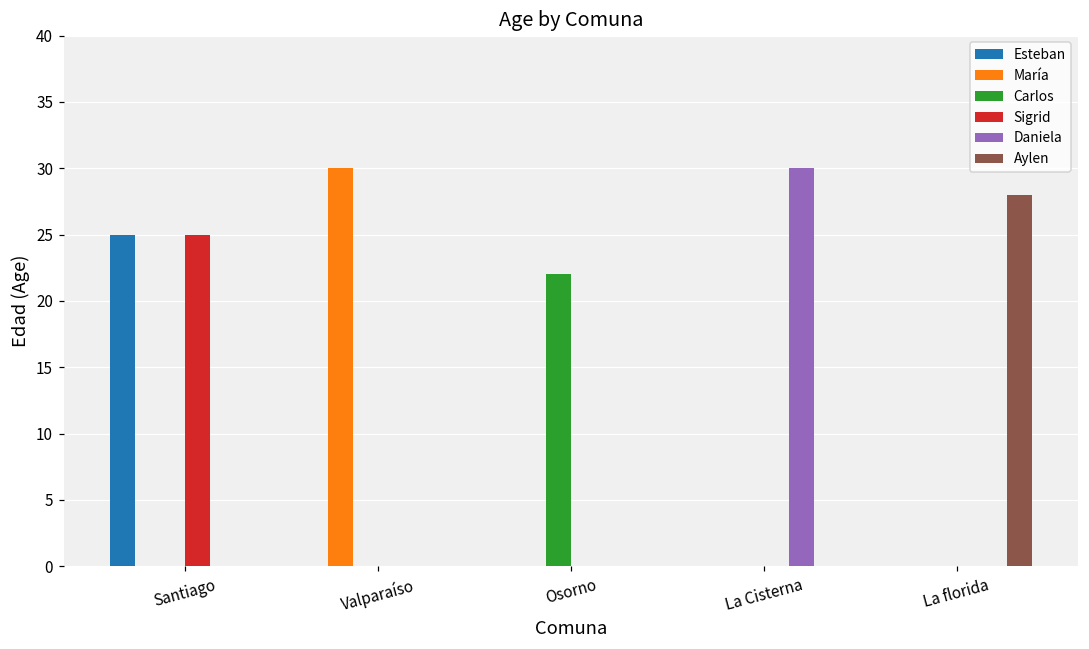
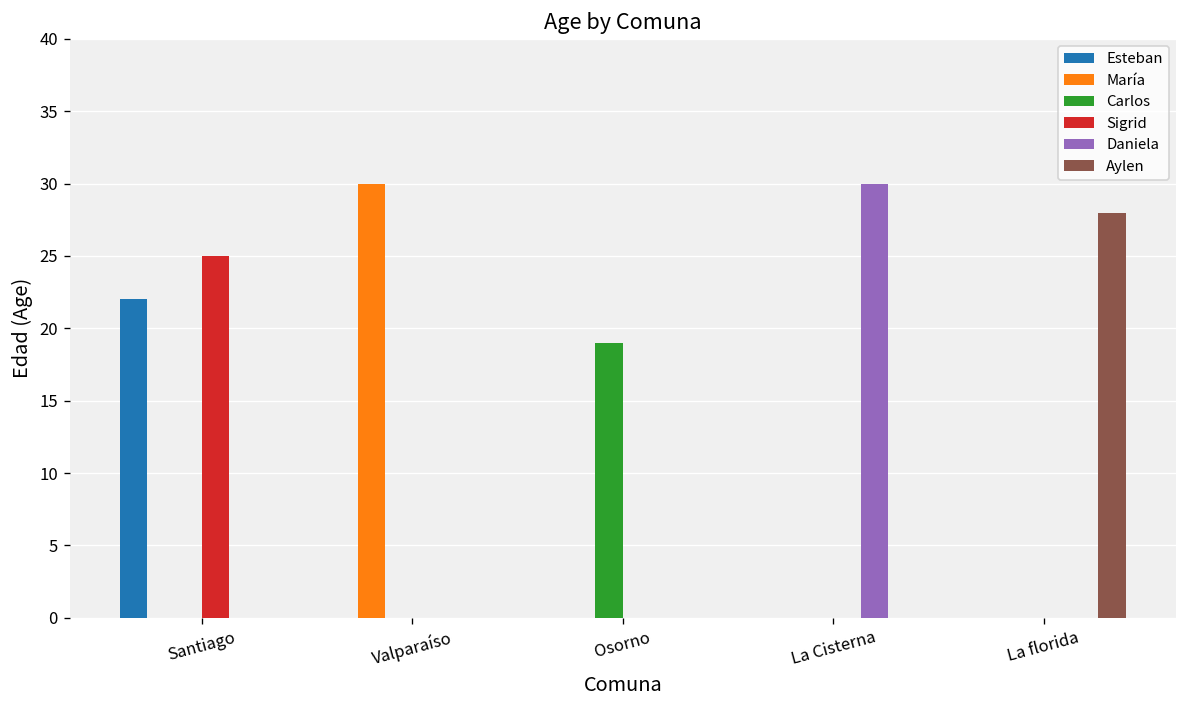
Esteban, Santiago: 25 -> 22
Carlos, Osorno: 22 -> 19
